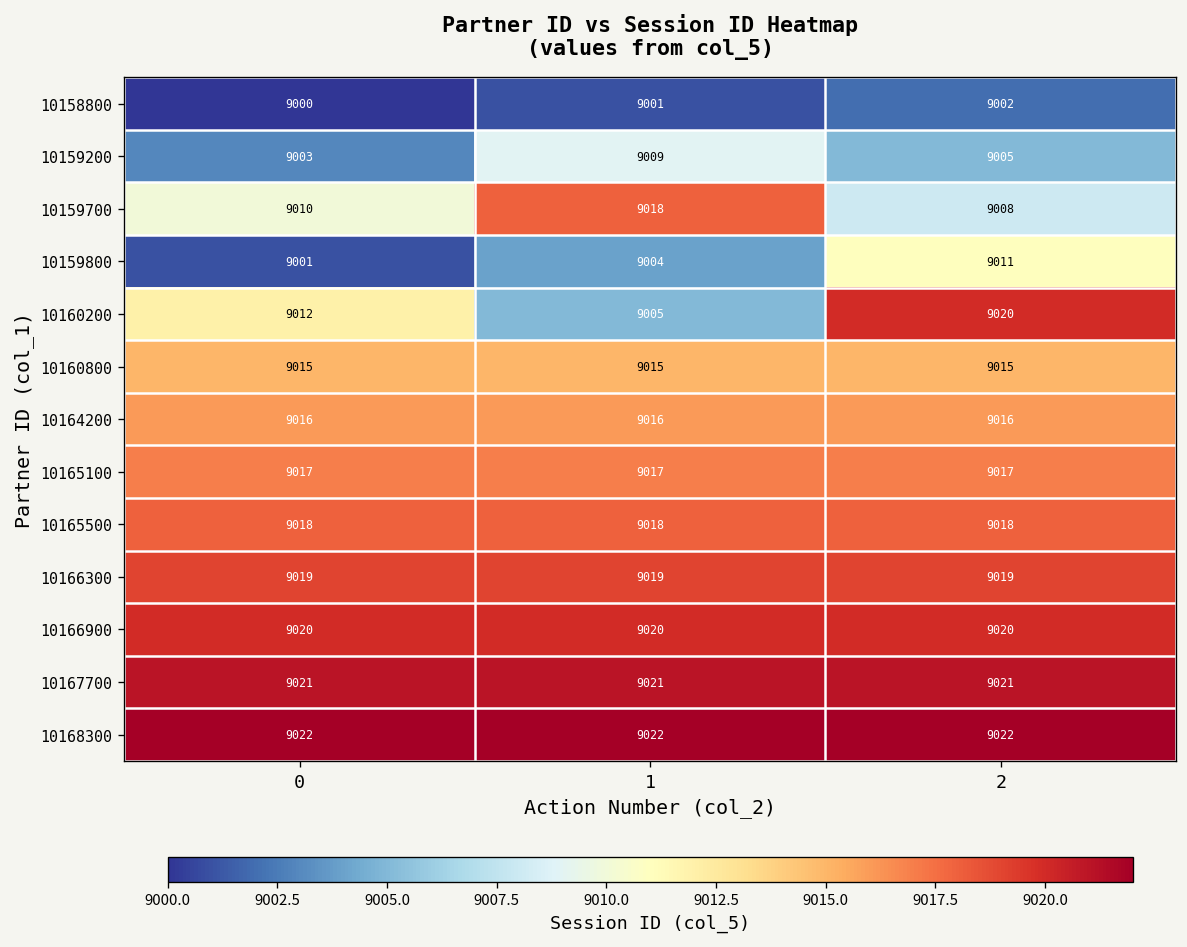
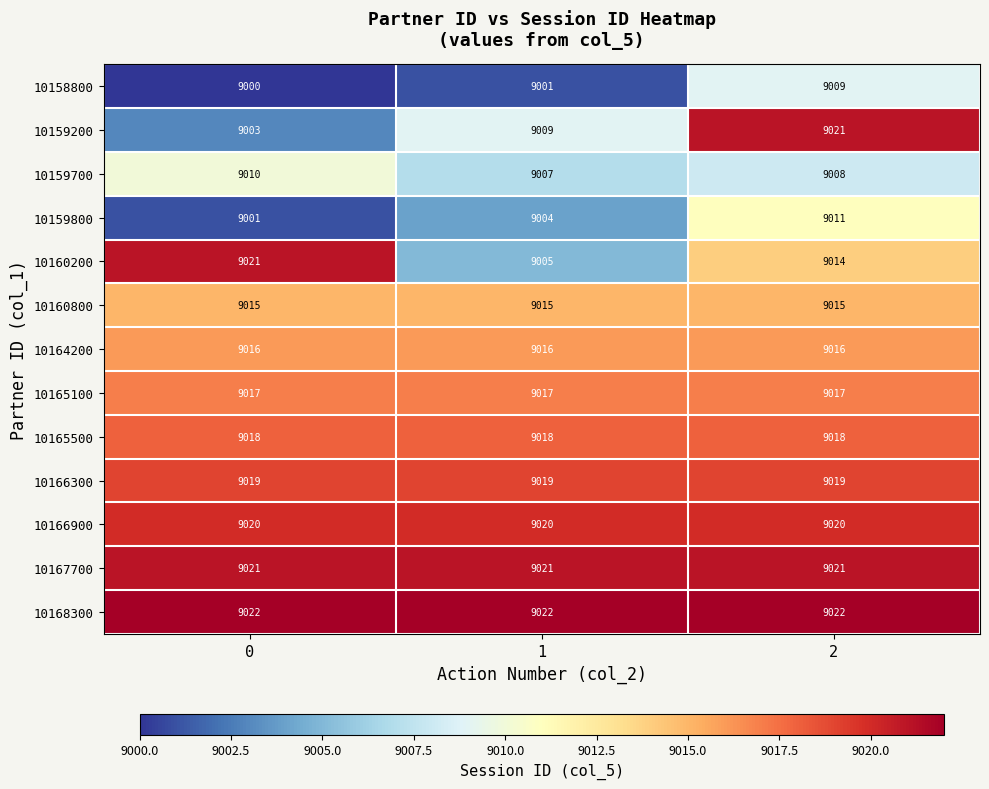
10158800, 2: 9002 -> 9009
10159200, 2: 9005 -> 9021
10159700, 1: 9018 -> 9007
10160200, 0: 9012 -> 9021
10160200, 2: 9020 -> 9014
